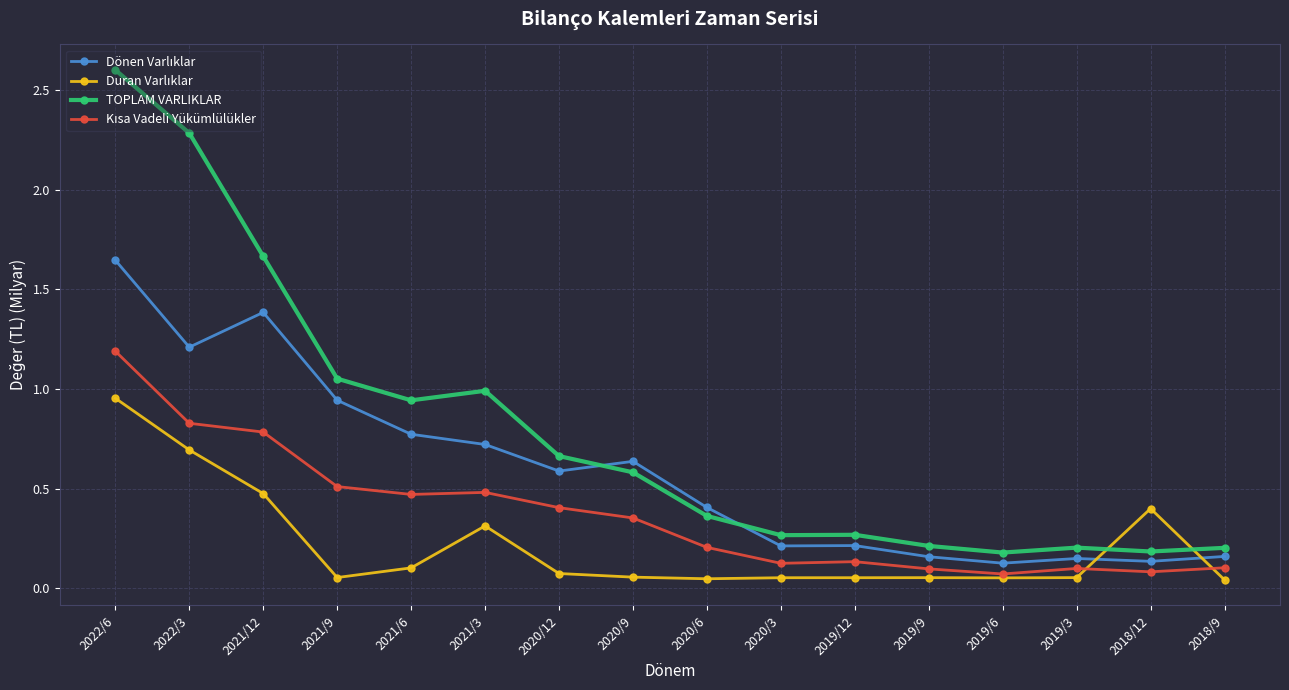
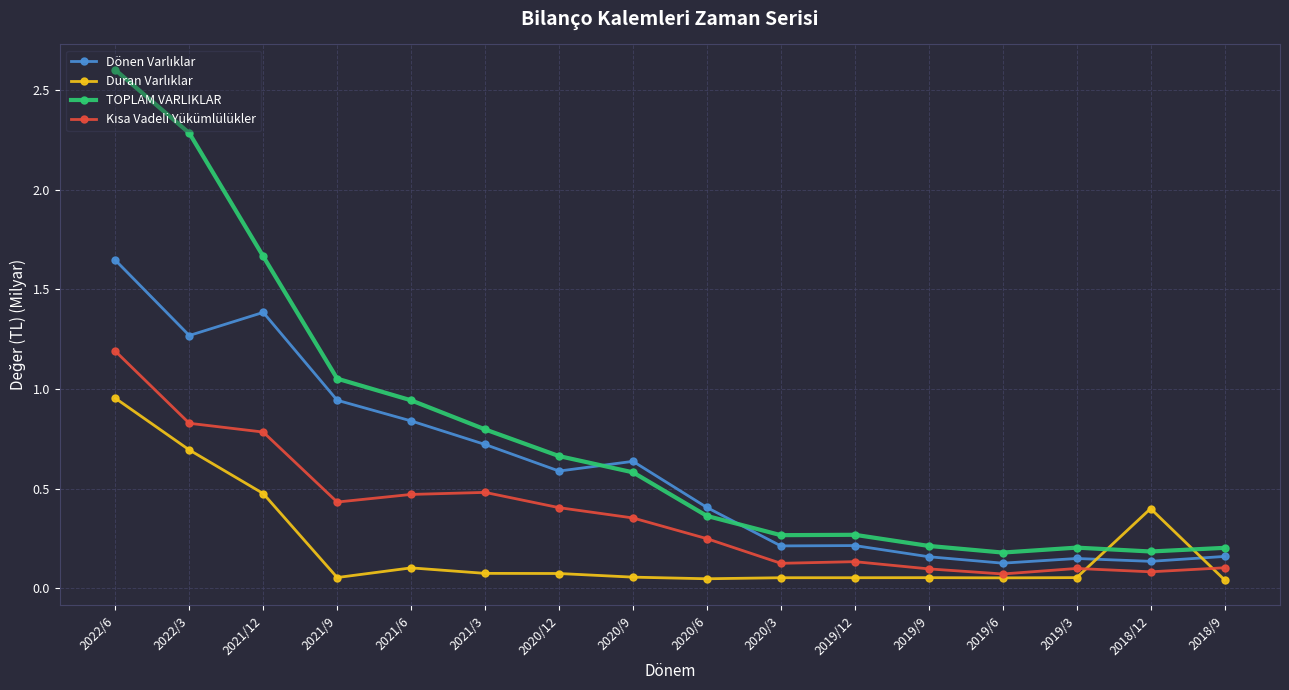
Dönen Varlıklar, 2022/3: 1.21 -> 1.27
Kısa Vadeli Yükümlülükler, 2021/9: 0.51 -> 0.43
Dönen Varlıklar, 2021/6: 0.77 -> 0.84
Duran Varlıklar, 2021/3: 0.31 -> 0.08
TOPLAM VARLIKLAR, 2021/3: 0.99 -> 0.80
Kısa Vadeli Yükümlülükler, 2020/6: 0.21 -> 0.25
